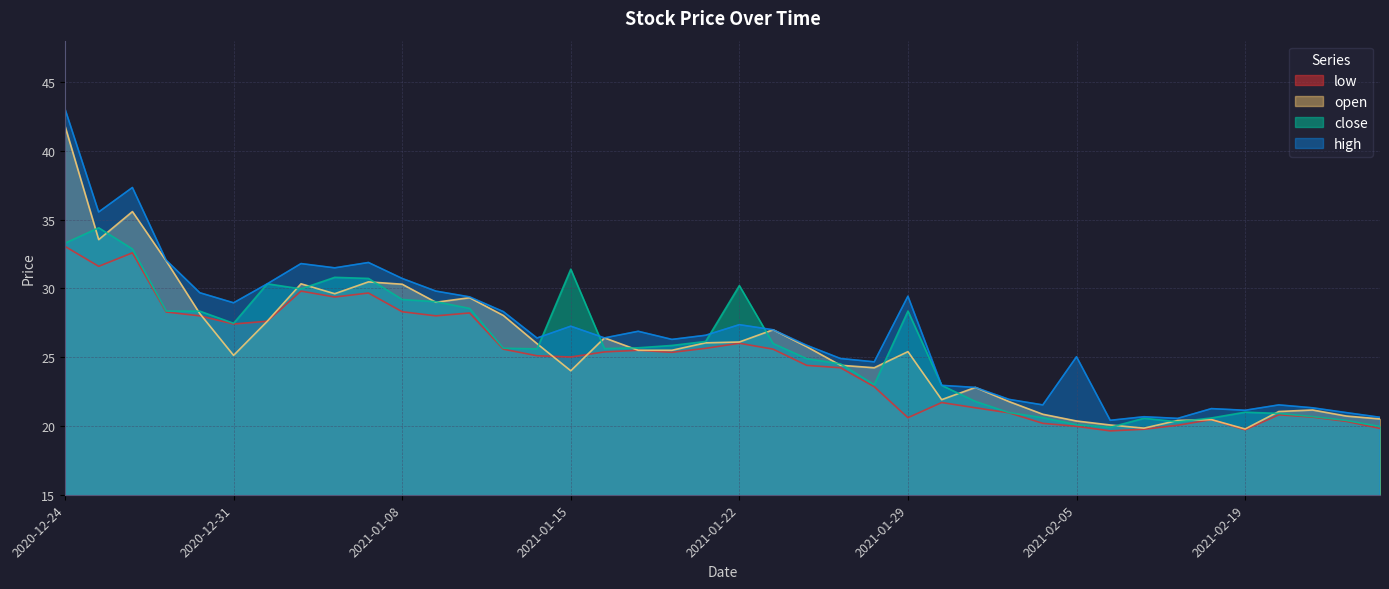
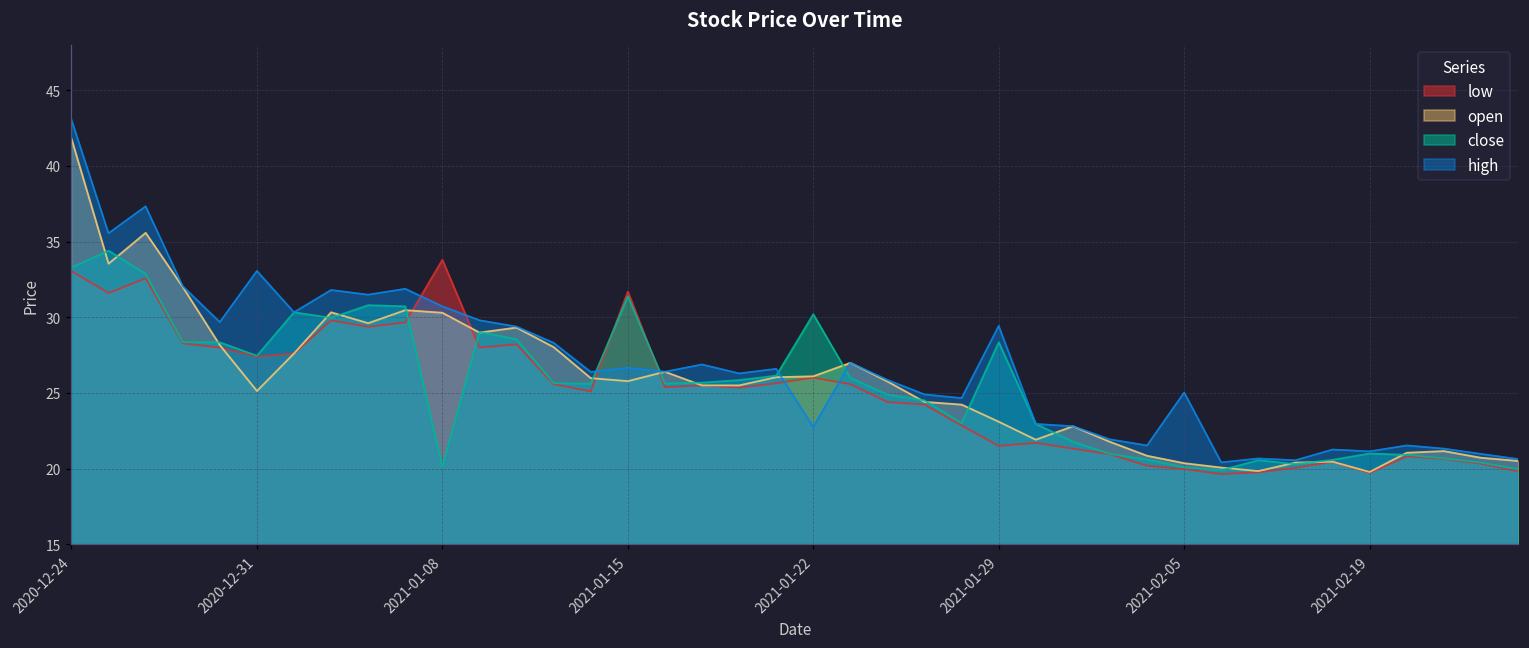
high, 2020-12-31: 29.0 -> 33.1
low, 2021-01-08: 28.3 -> 33.8
close, 2021-01-08: 29.2 -> 20.1
low, 2021-01-15: 25.0 -> 31.7
open, 2021-01-15: 24.0 -> 25.8
high, 2021-01-15: 27.3 -> 26.7
high, 2021-01-22: 27.4 -> 22.7
low, 2021-01-29: 20.6 -> 21.5
open, 2021-01-29: 25.4 -> 23.1
